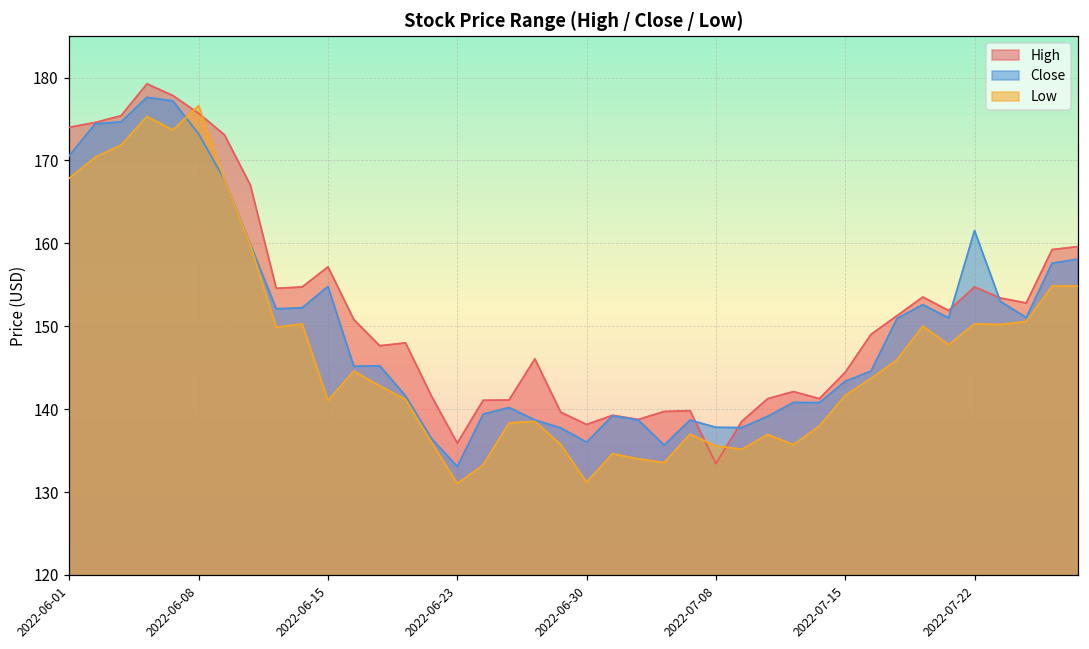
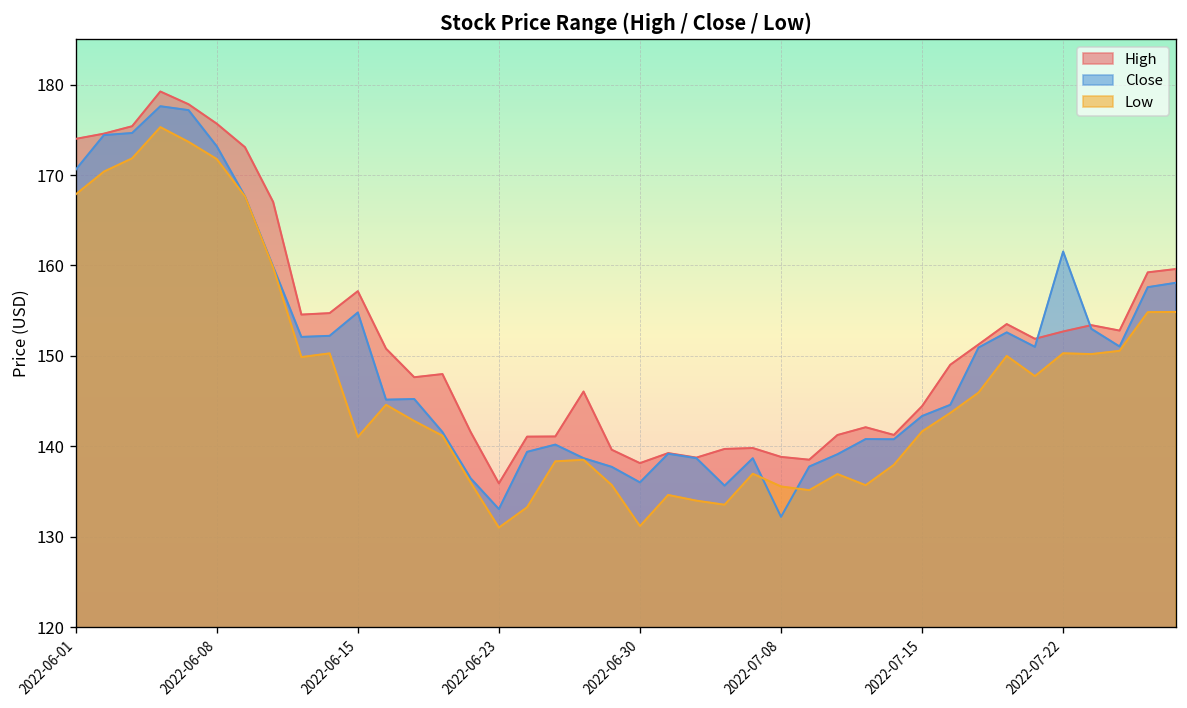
Low, 2022-06-08: 177 -> 172
High, 2022-07-08: 133 -> 139
Close, 2022-07-08: 138 -> 132
High, 2022-07-22: 155 -> 153
